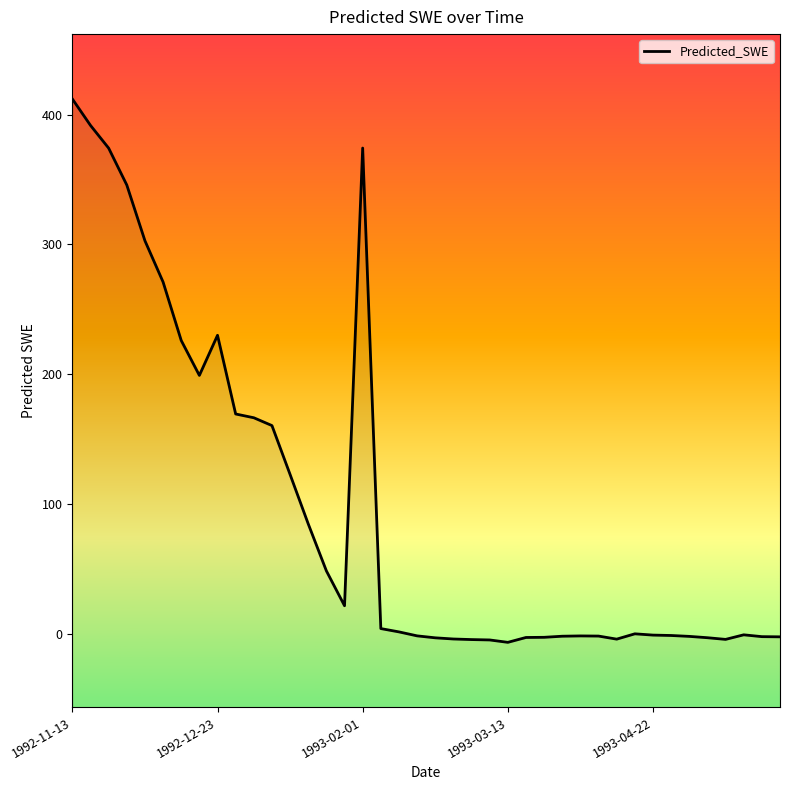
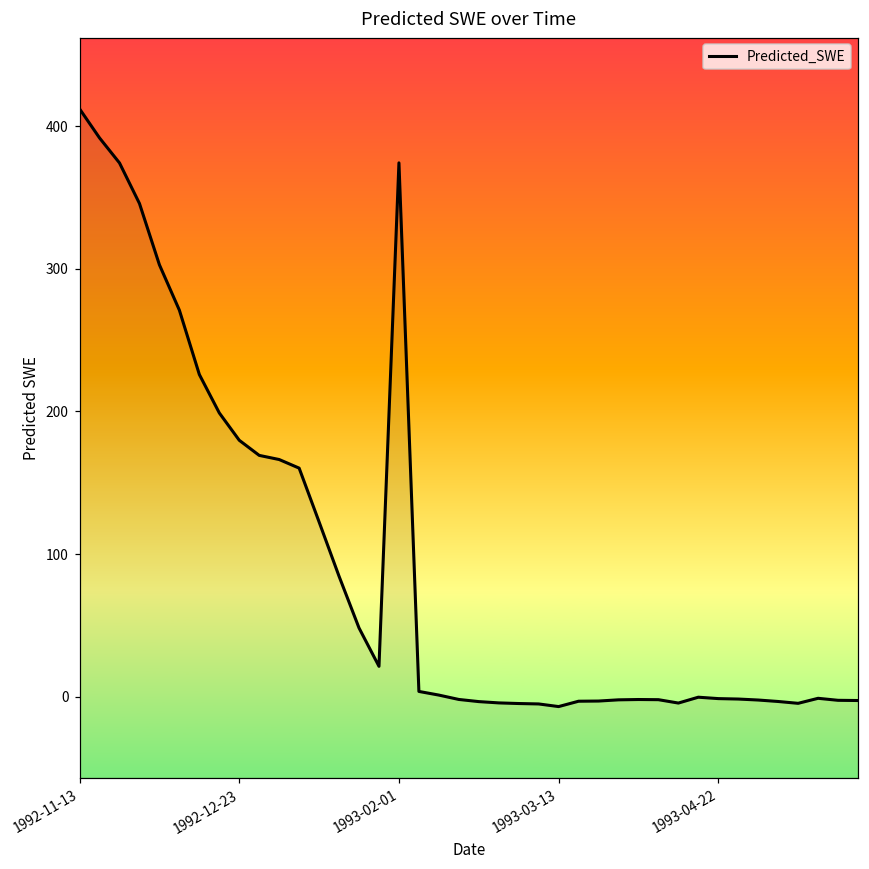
1992-12-23: 230 -> 180
